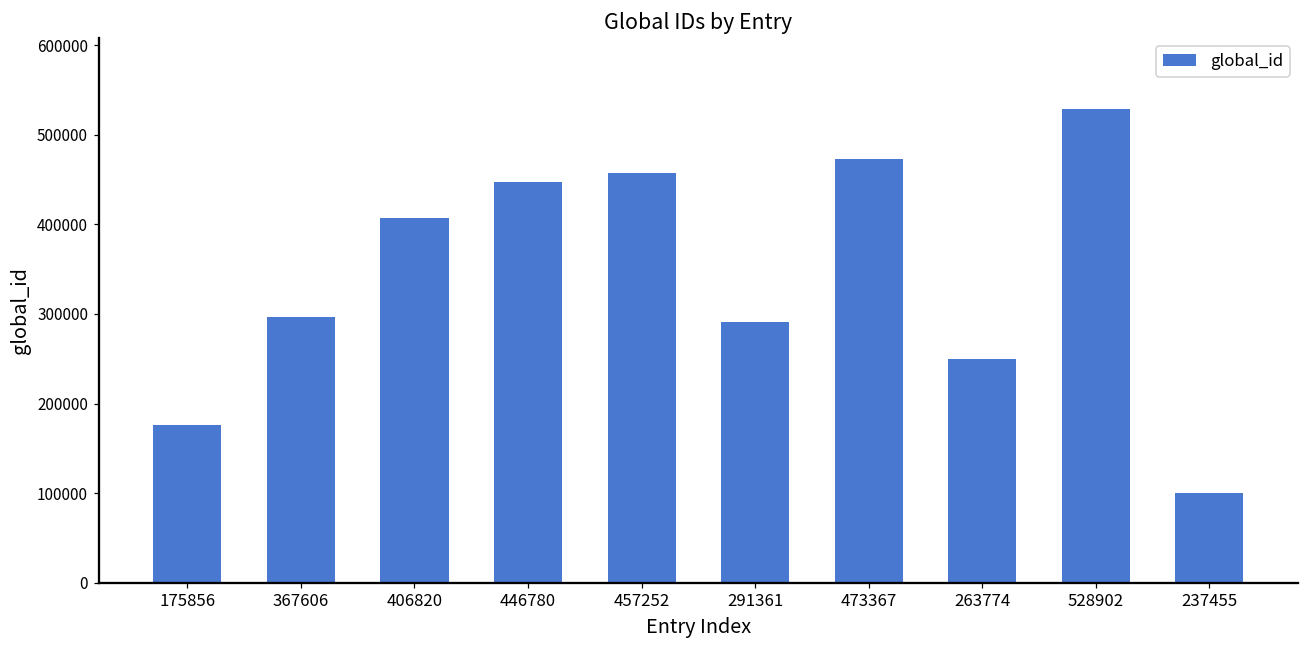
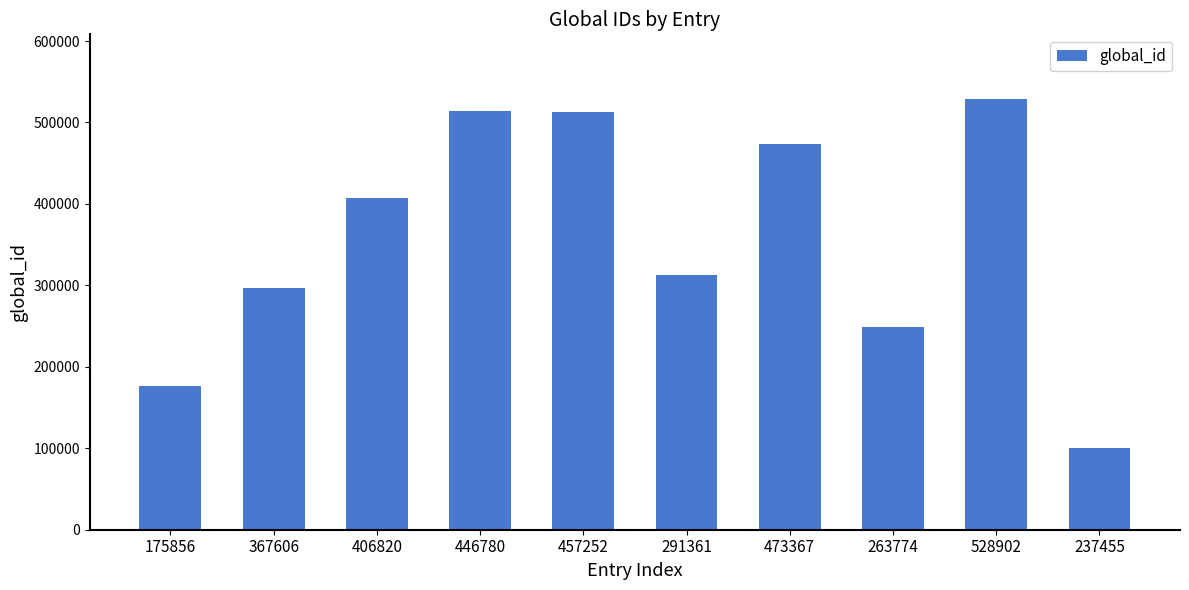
446780: 450000 -> 510000
457252: 460000 -> 510000
291361: 290000 -> 310000
